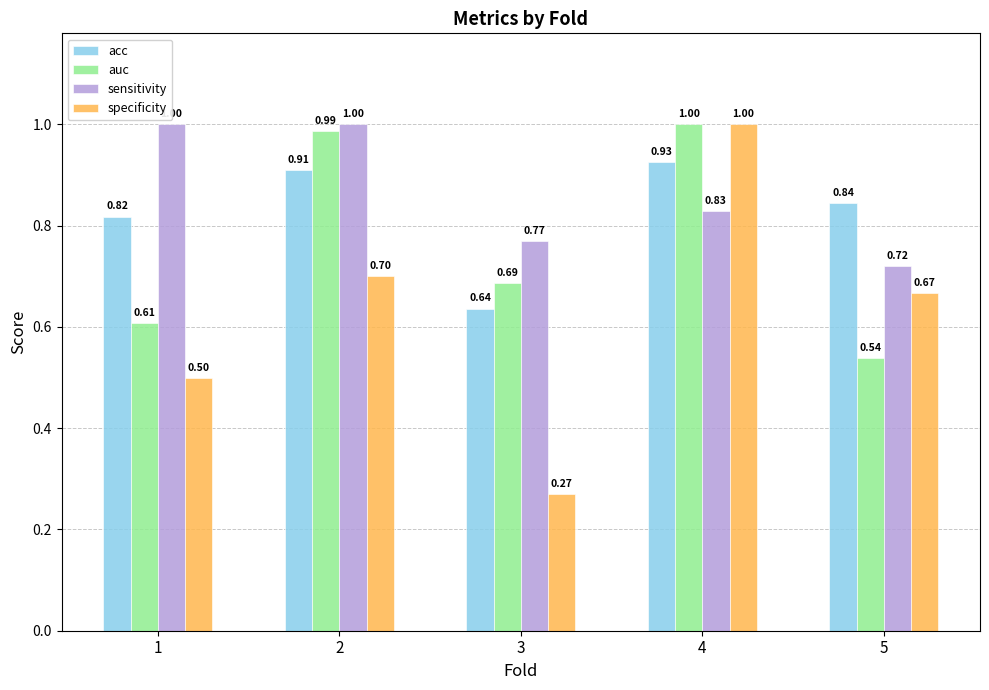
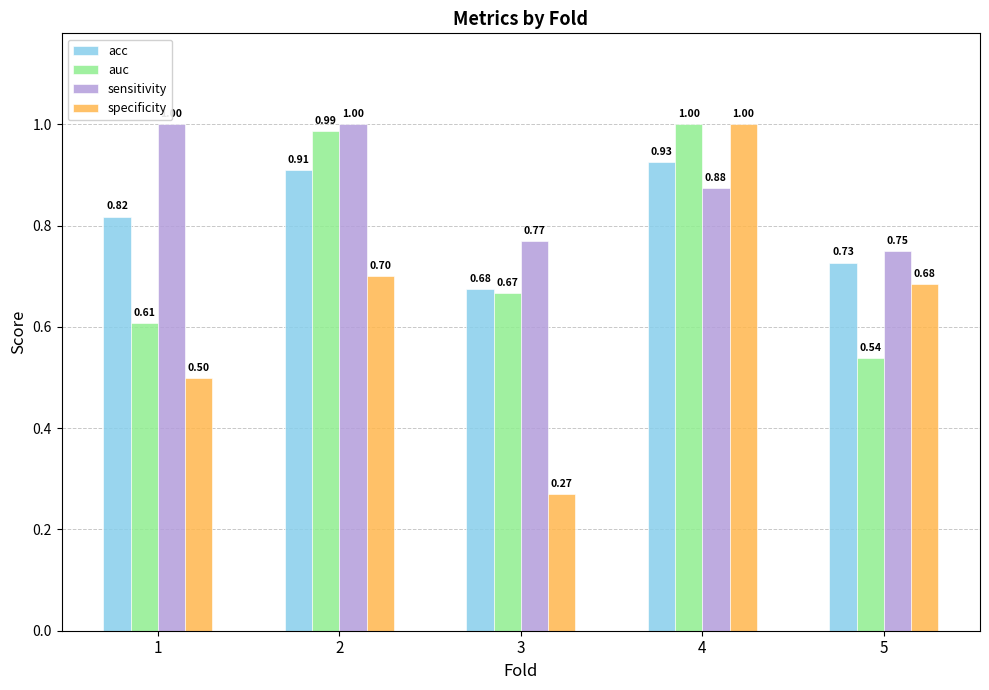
acc, 3: 0.64 -> 0.68
auc, 3: 0.69 -> 0.67
sensitivity, 4: 0.83 -> 0.88
acc, 5: 0.84 -> 0.73
sensitivity, 5: 0.72 -> 0.75
specificity, 5: 0.67 -> 0.68
